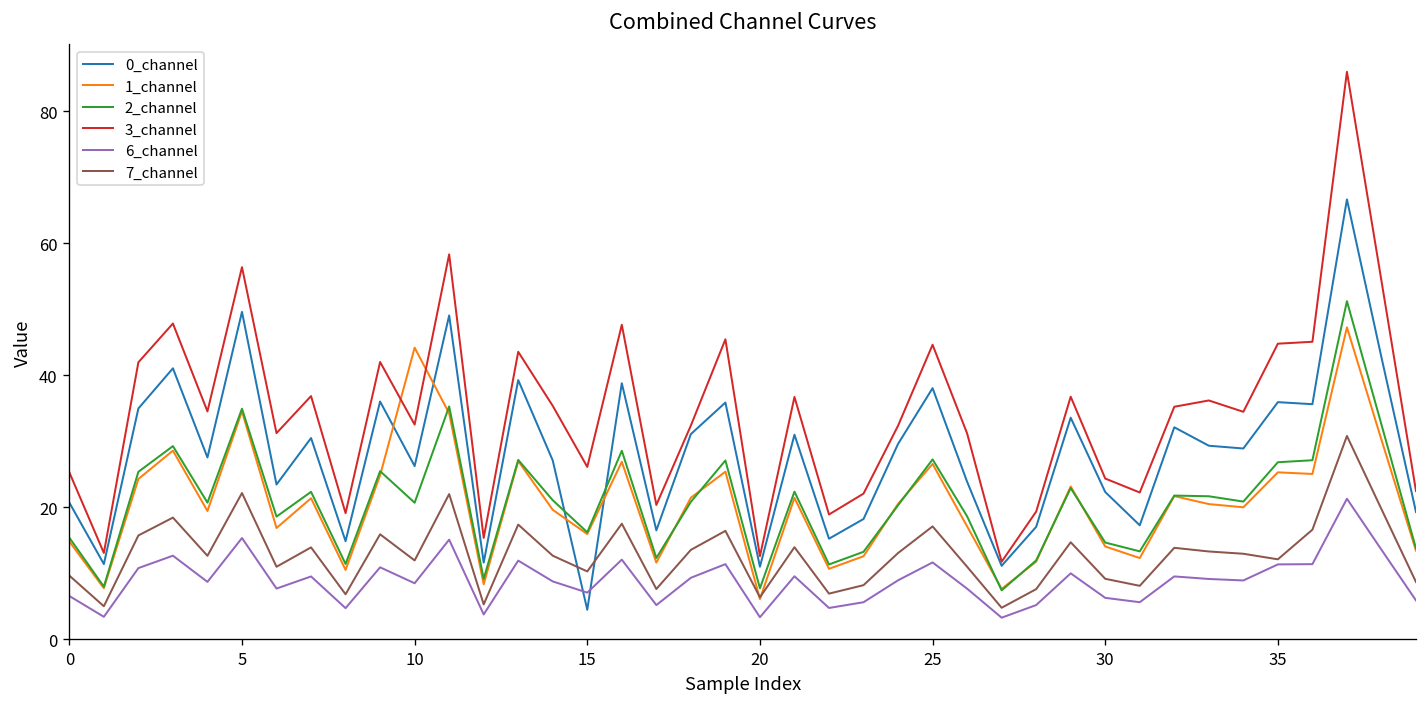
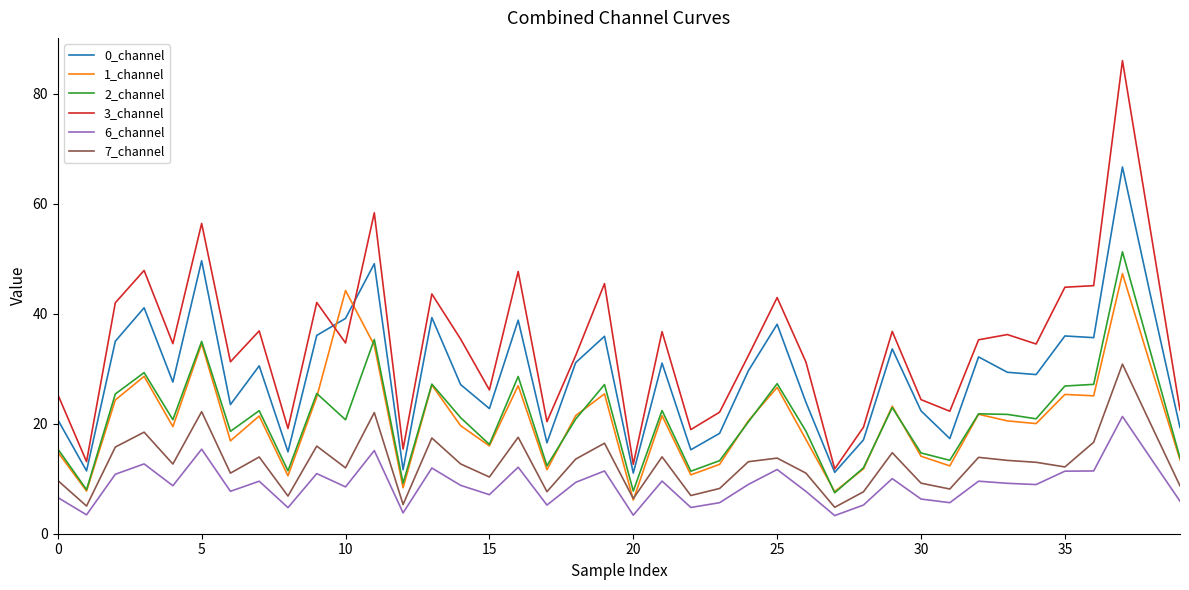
0_channel, 10: 26 -> 39
3_channel, 10: 33 -> 35
0_channel, 15: 4 -> 23
3_channel, 25: 45 -> 43
7_channel, 25: 17 -> 14
